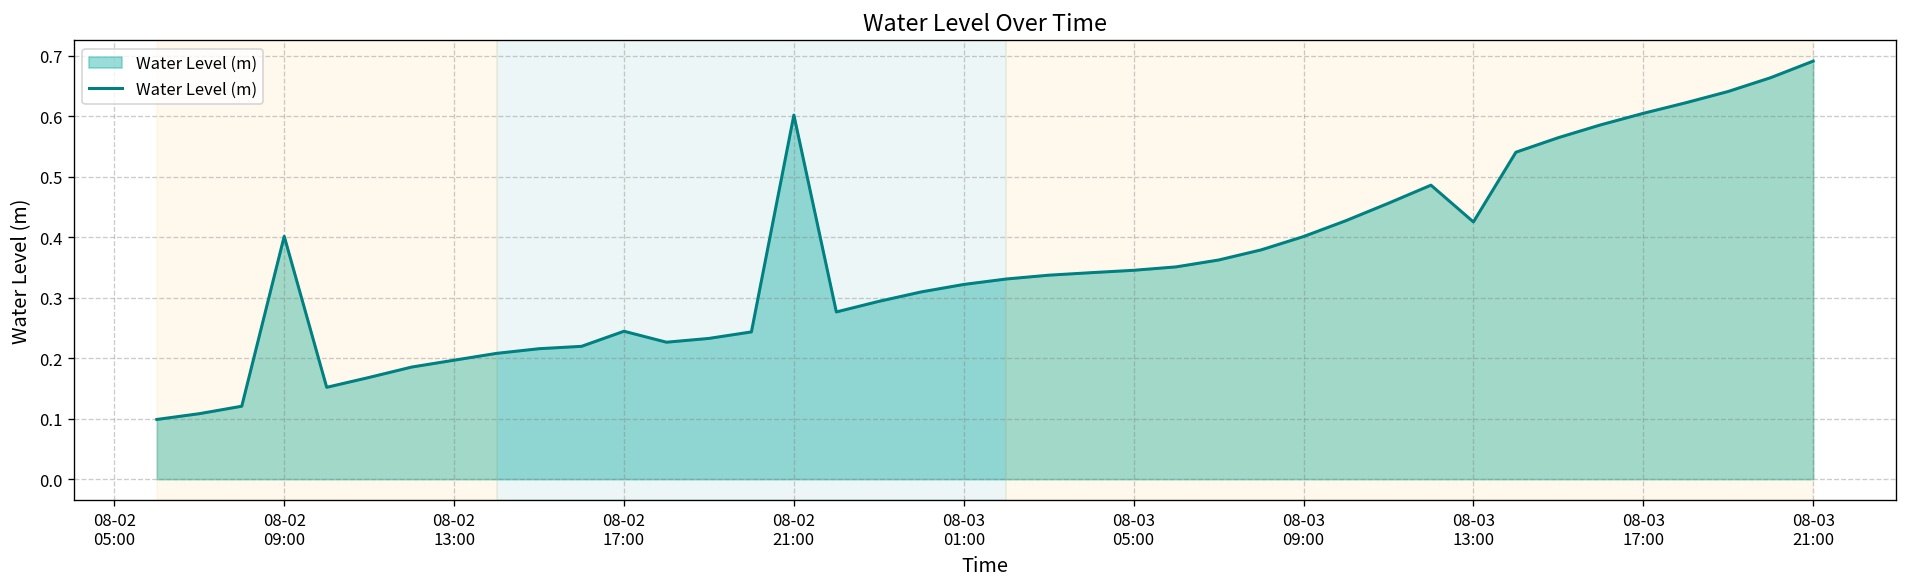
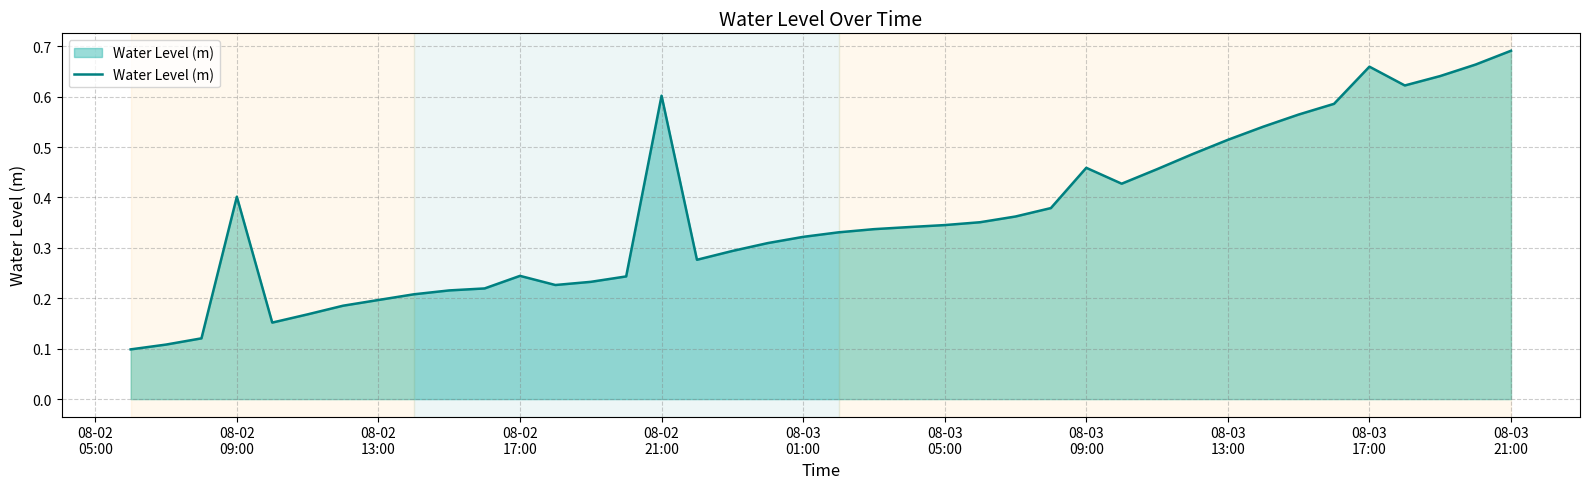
08-03 09:00: 0.40 -> 0.46
08-03 13:00: 0.43 -> 0.51
08-03 17:00: 0.60 -> 0.66
